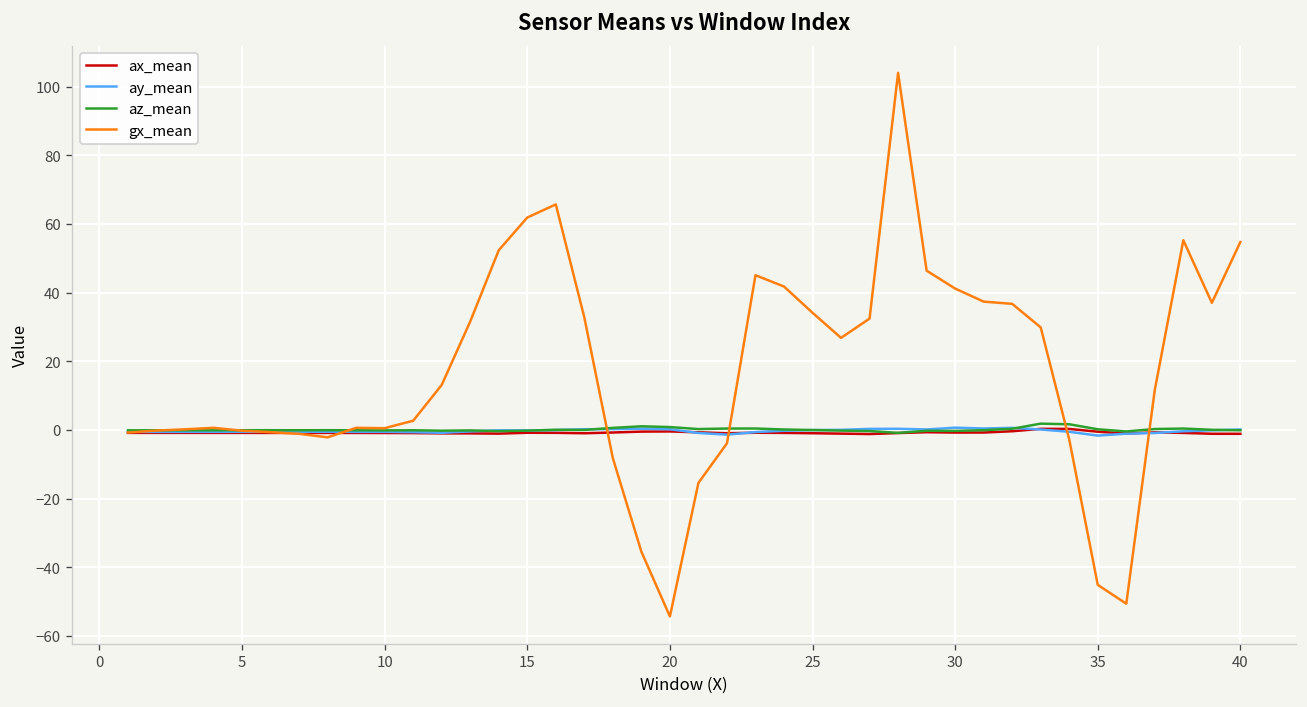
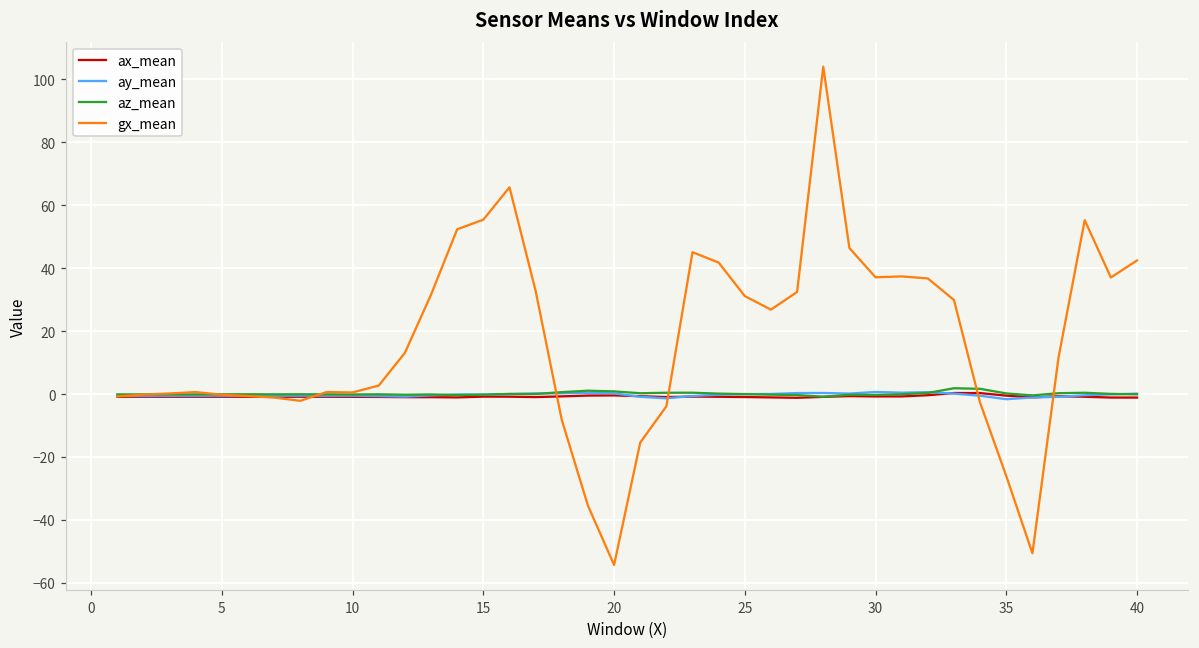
gx_mean, 15: 62 -> 55
gx_mean, 25: 34 -> 31
gx_mean, 30: 41 -> 37
gx_mean, 35: -45 -> -26
gx_mean, 40: 55 -> 42
